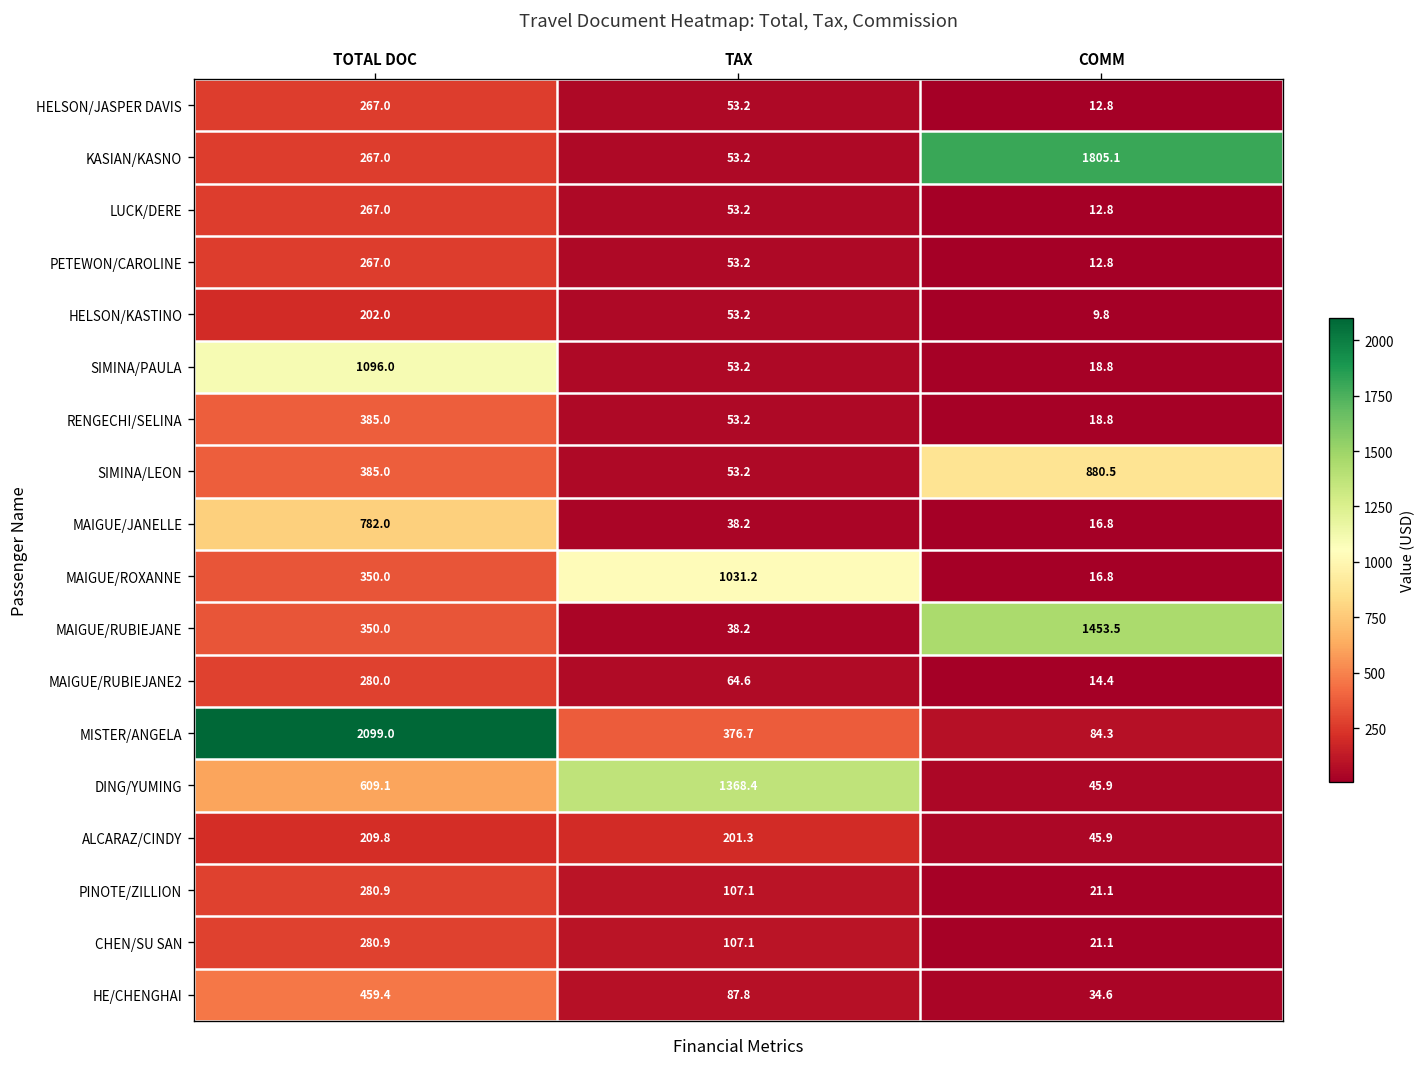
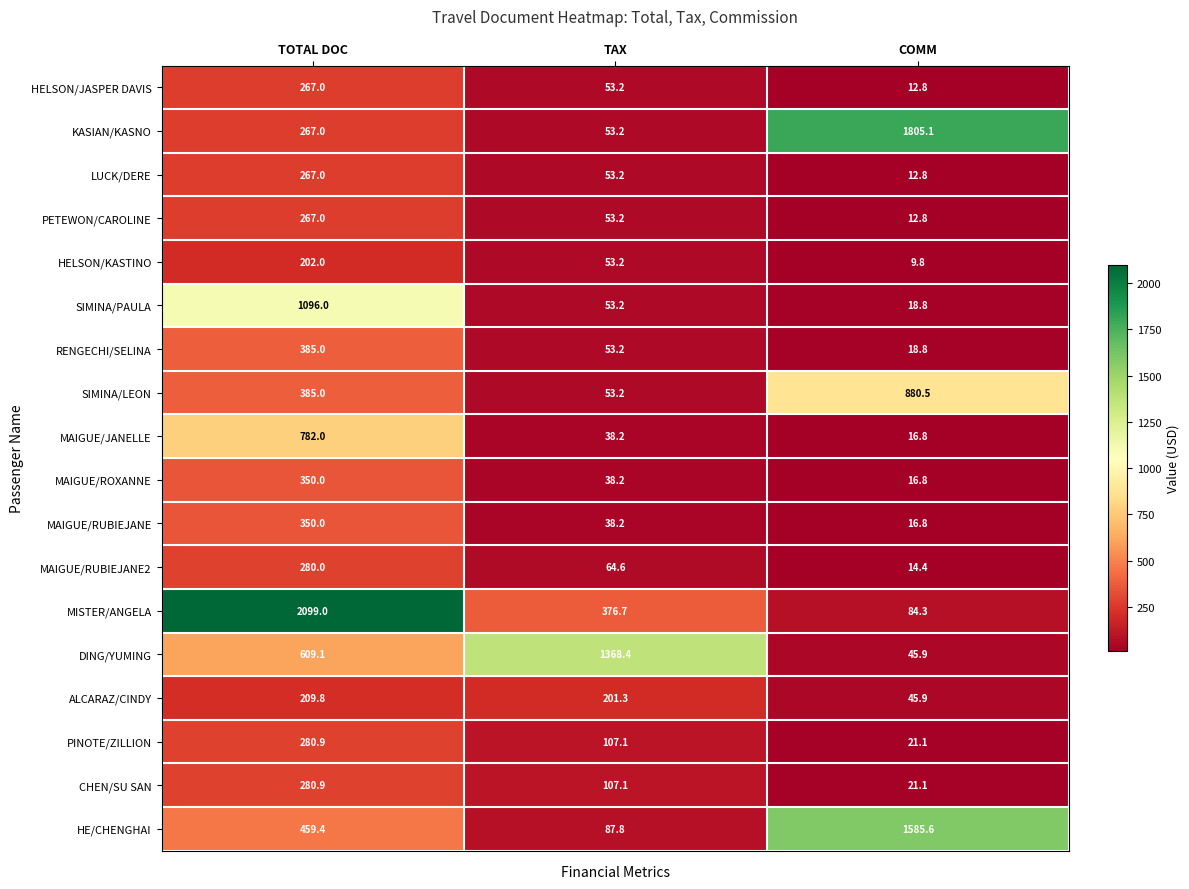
MAIGUE/ROXANNE, TAX: 1031.2 -> 38.2
MAIGUE/RUBIEJANE, COMM: 1453.5 -> 16.8
HE/CHENGHAI, COMM: 34.6 -> 1585.6
